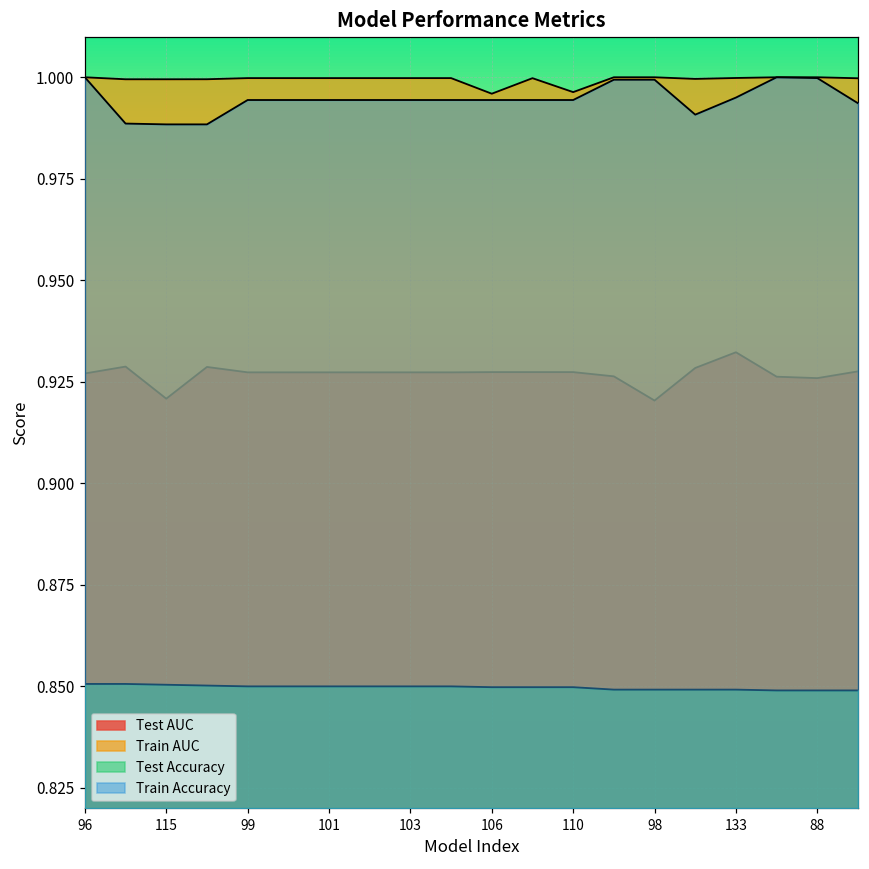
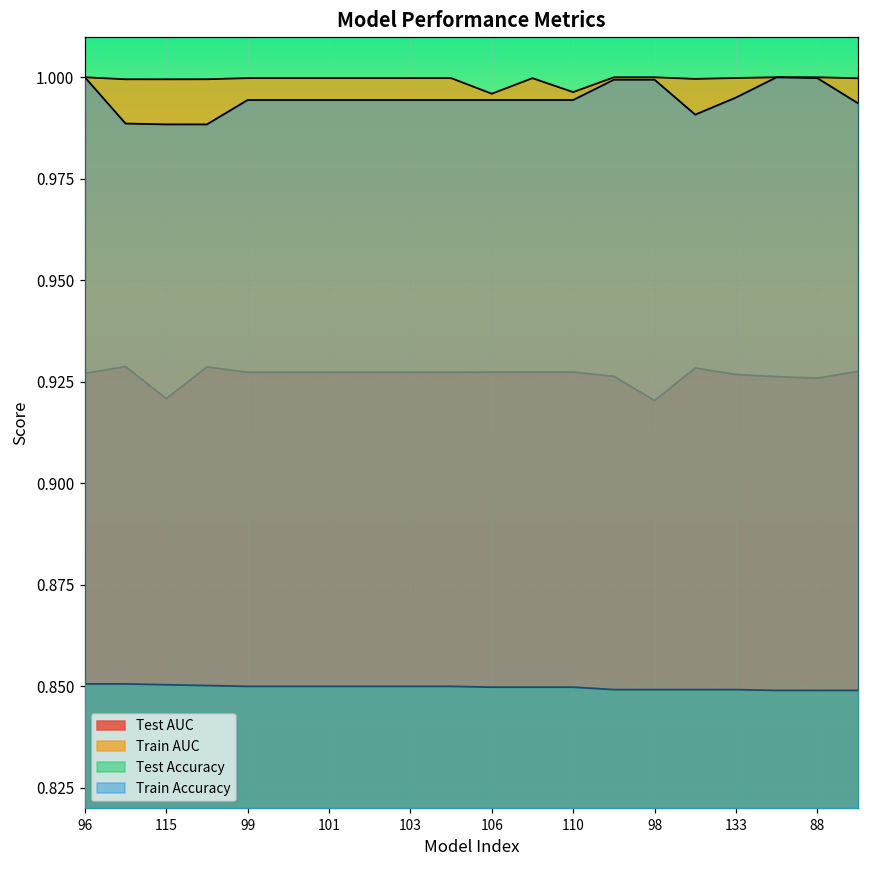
Test AUC, 133: 0.932 -> 0.927
